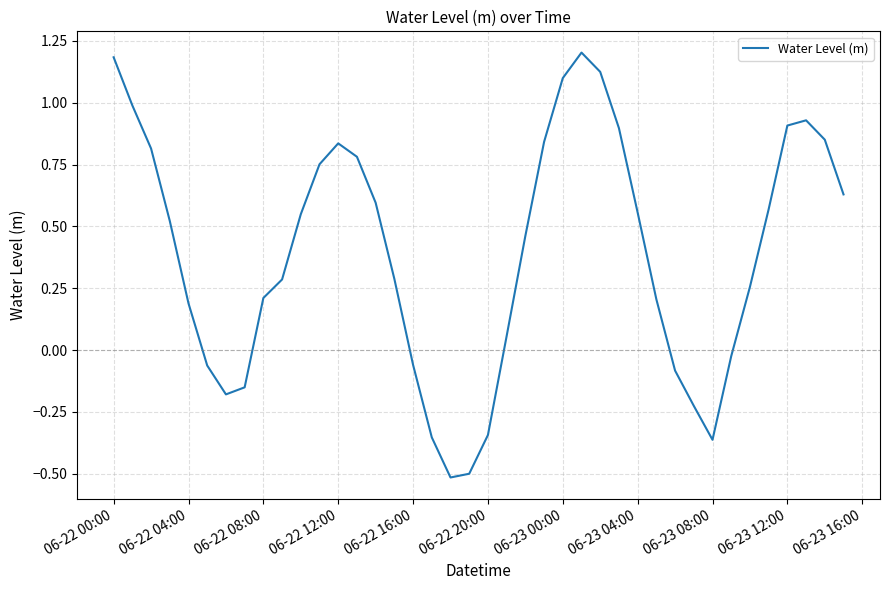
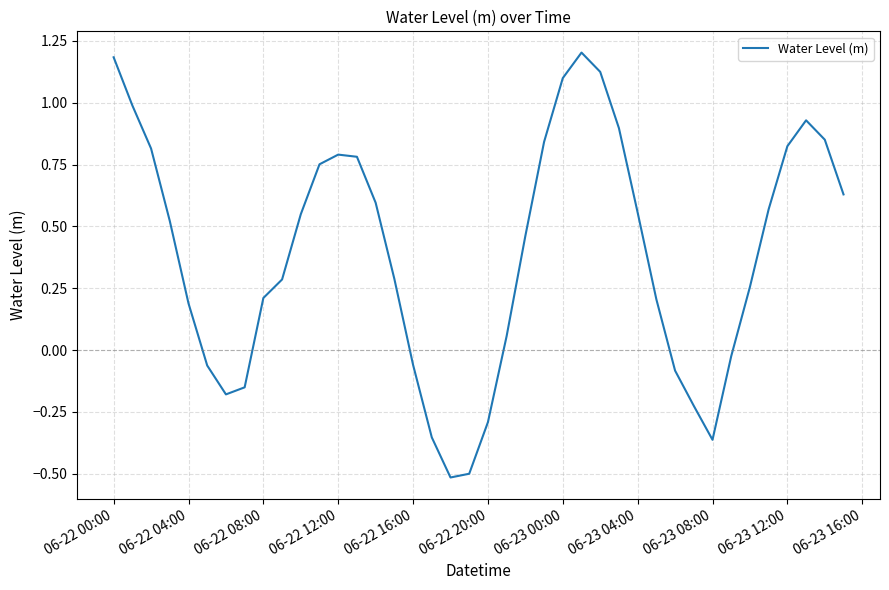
06-22 12:00: 0.84 -> 0.79
06-22 20:00: -0.34 -> -0.29
06-23 12:00: 0.91 -> 0.82
